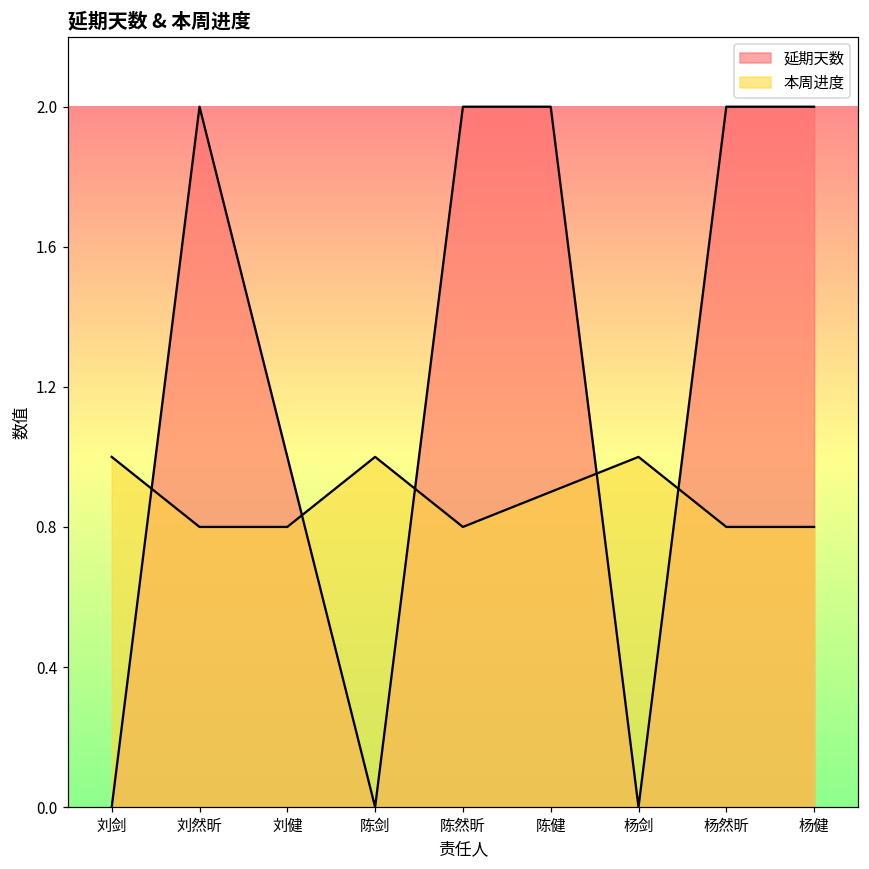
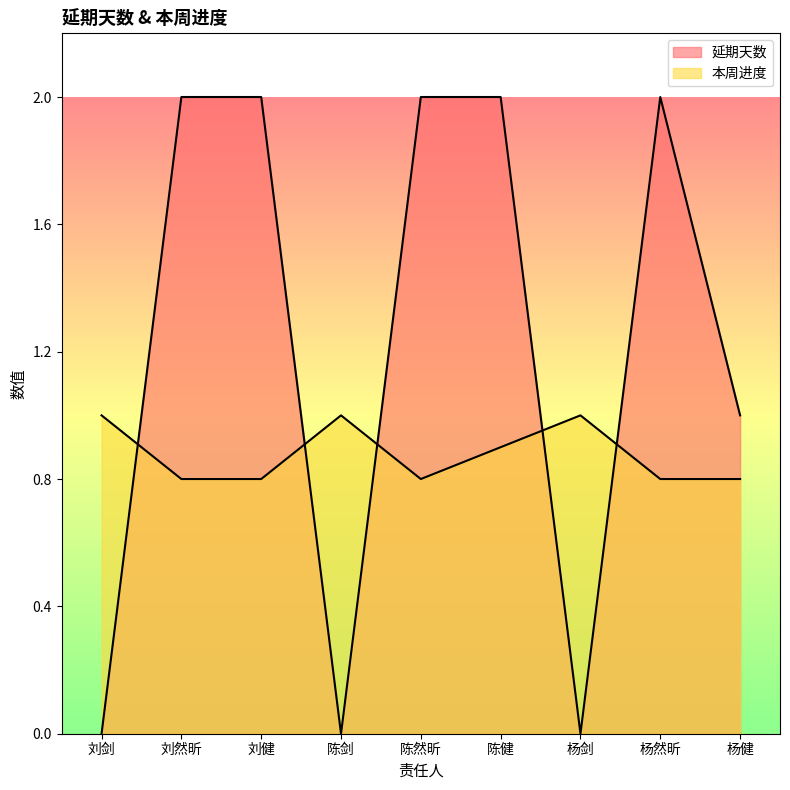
延期天数, 刘健: 1 -> 2
延期天数, 杨健: 2 -> 1
